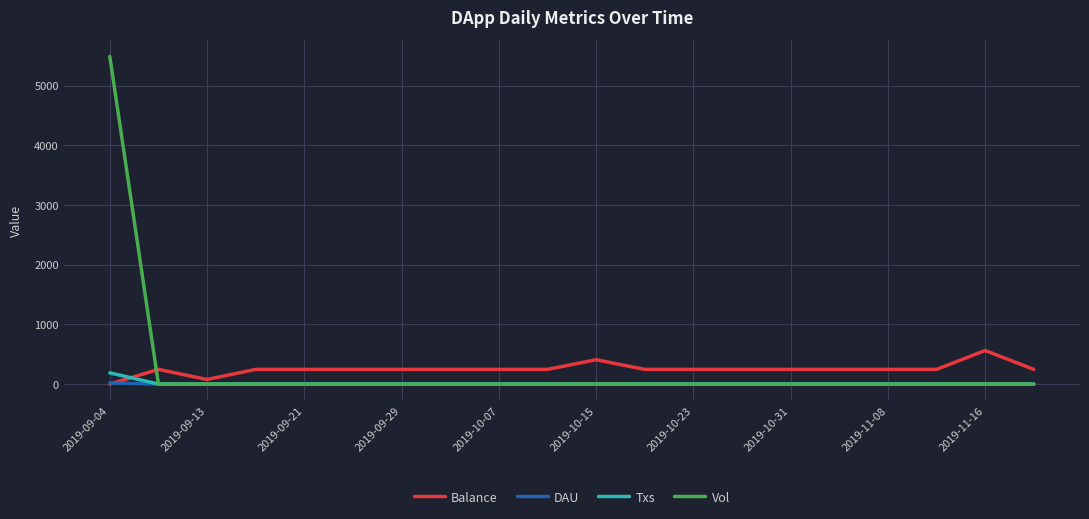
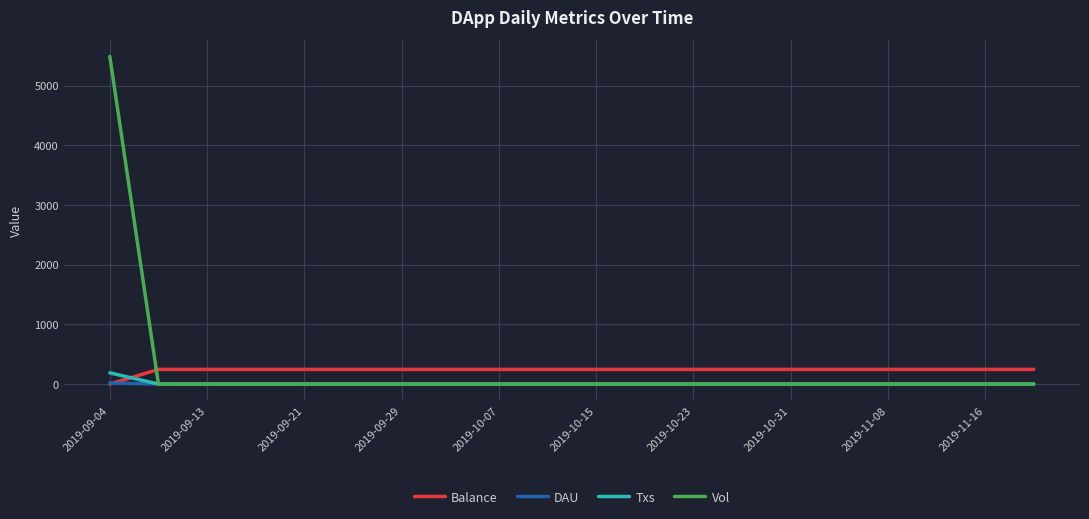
Balance, 2019-09-13: 100 -> 200
Balance, 2019-10-15: 400 -> 200
Balance, 2019-11-16: 600 -> 200
